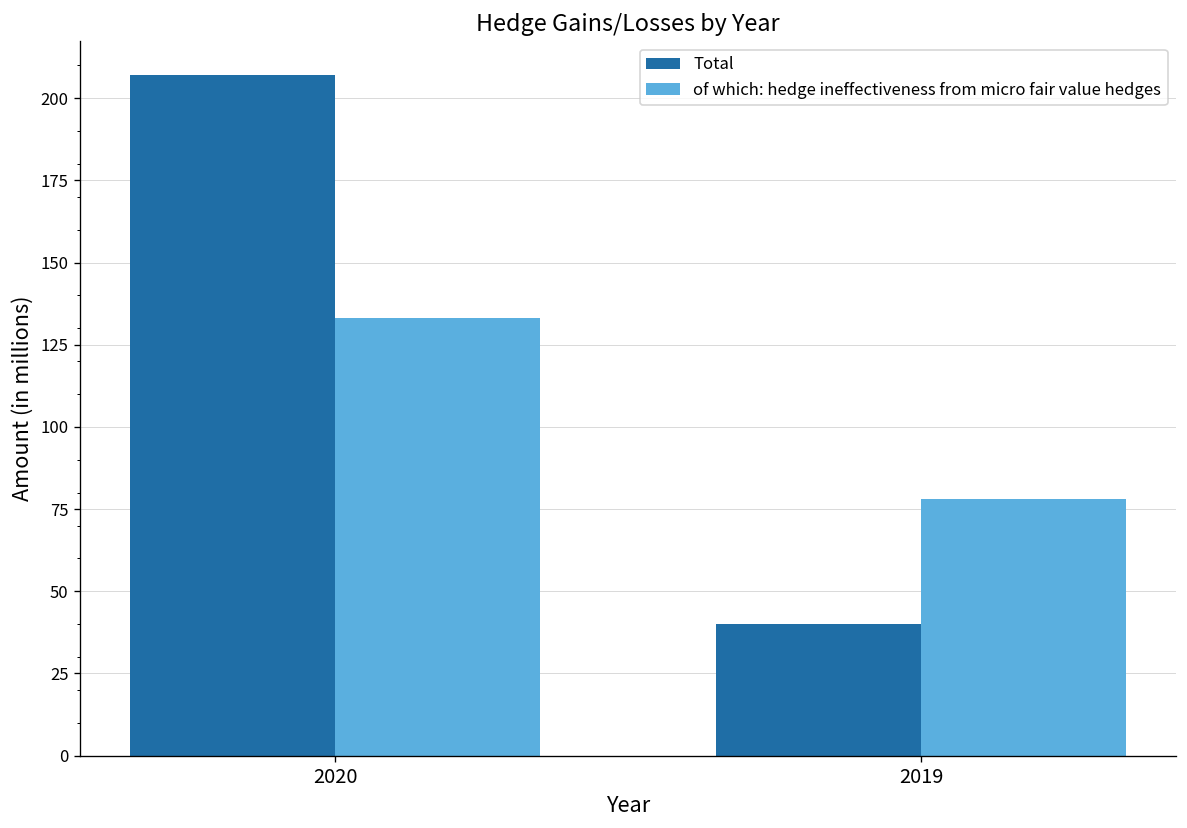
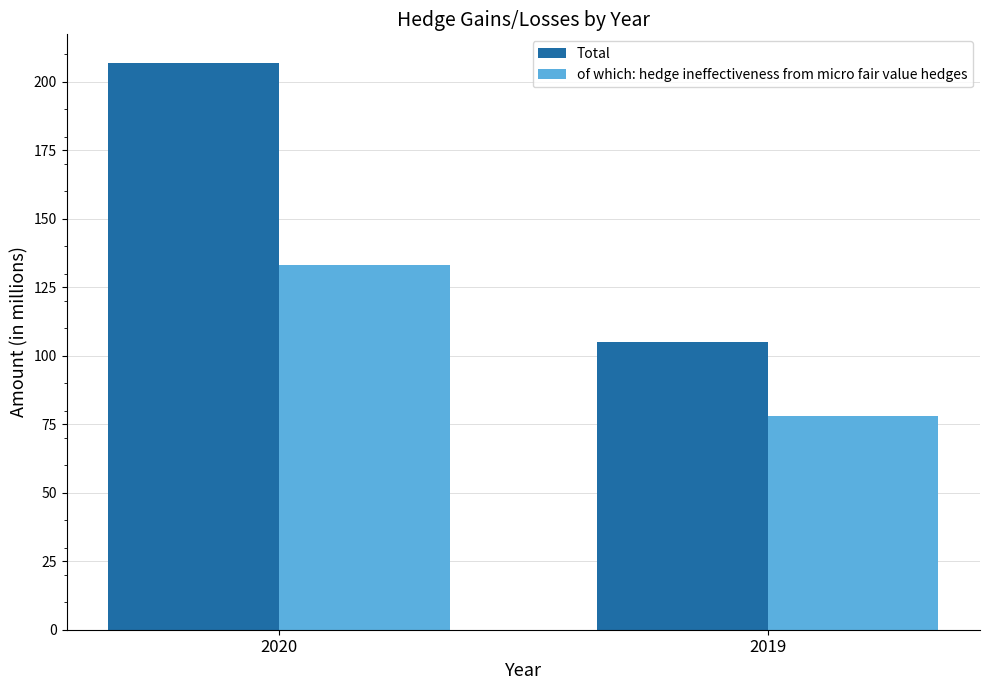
Total, 2019: 40 -> 105
